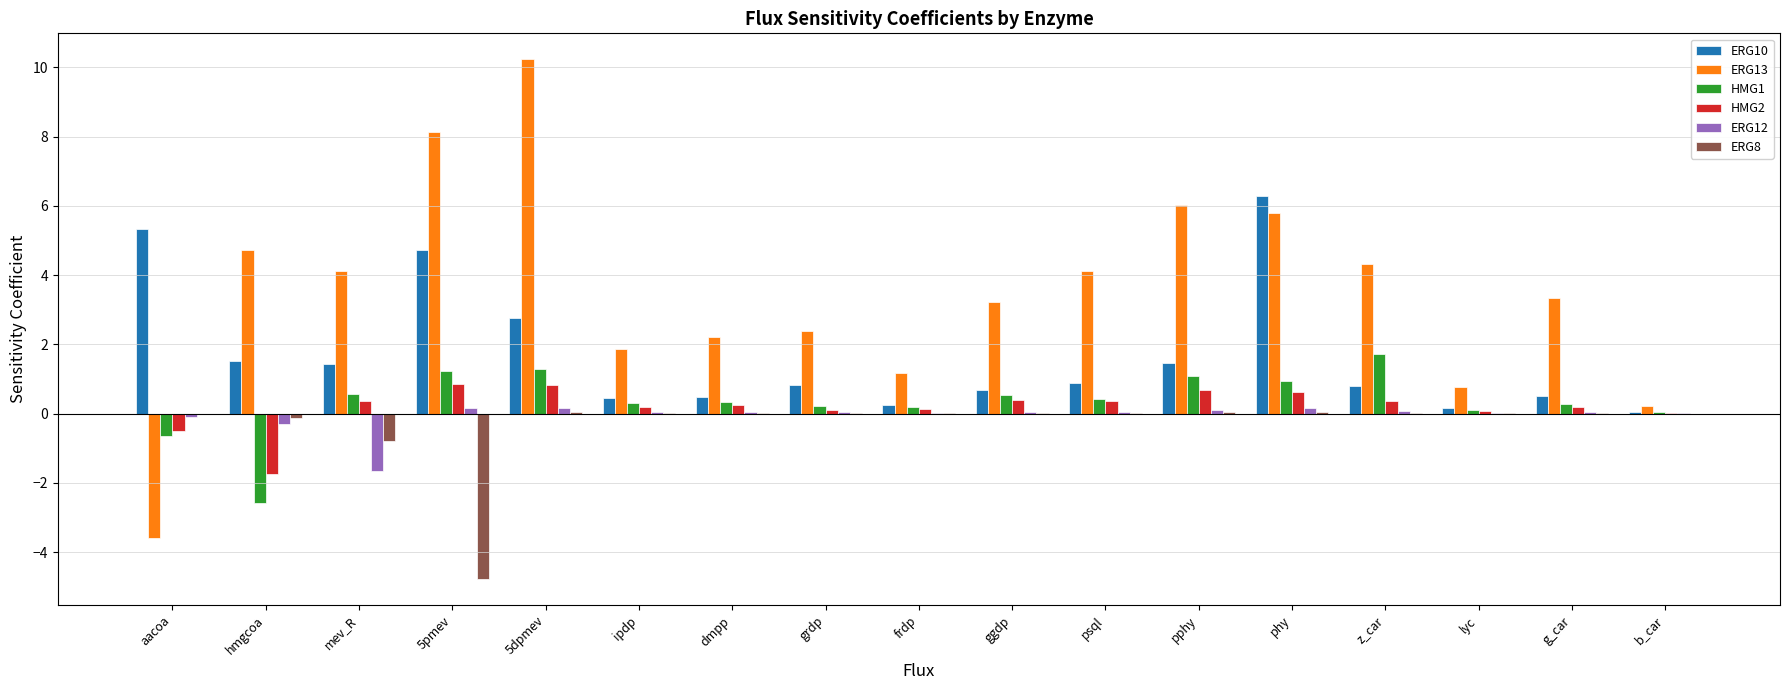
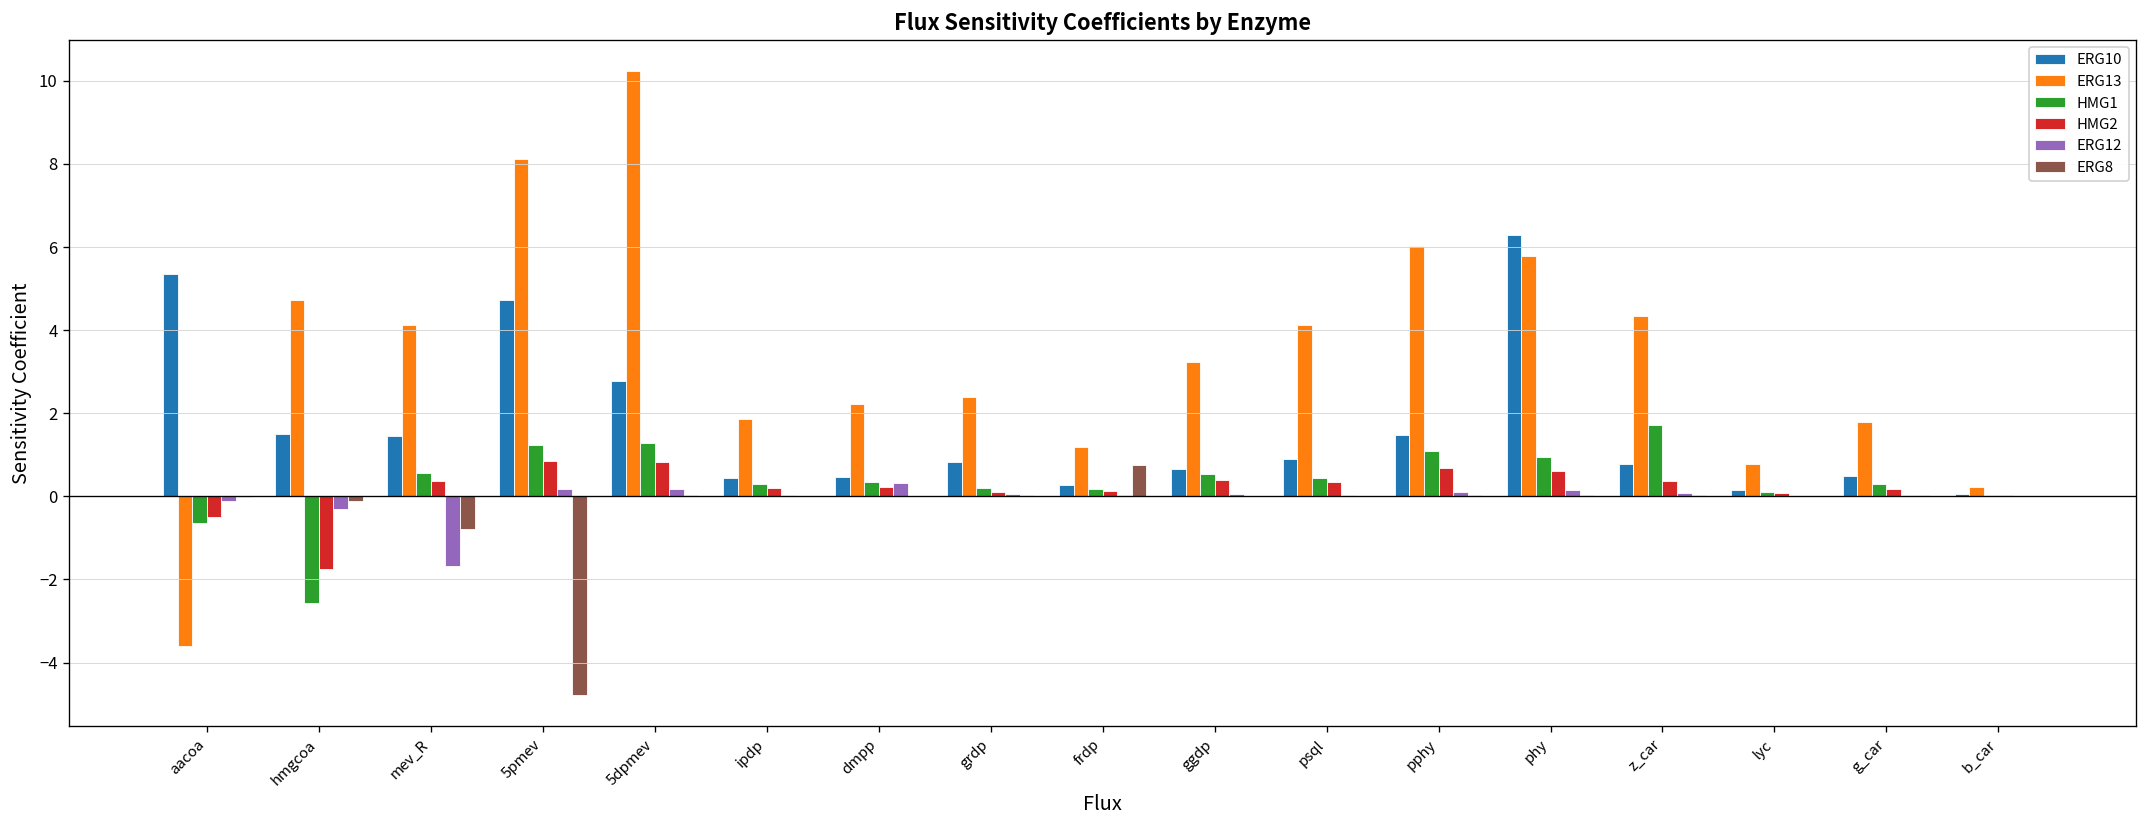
ERG12, dmpp: 0.0 -> 0.3
ERG8, frdp: 0.0 -> 0.8
ERG13, g_car: 3.3 -> 1.8
